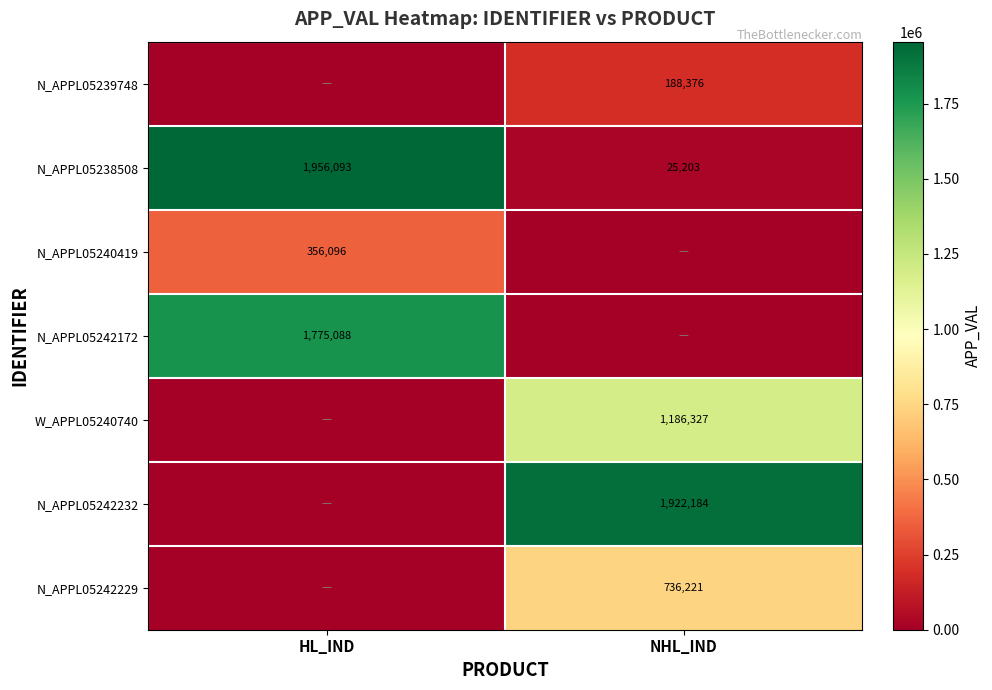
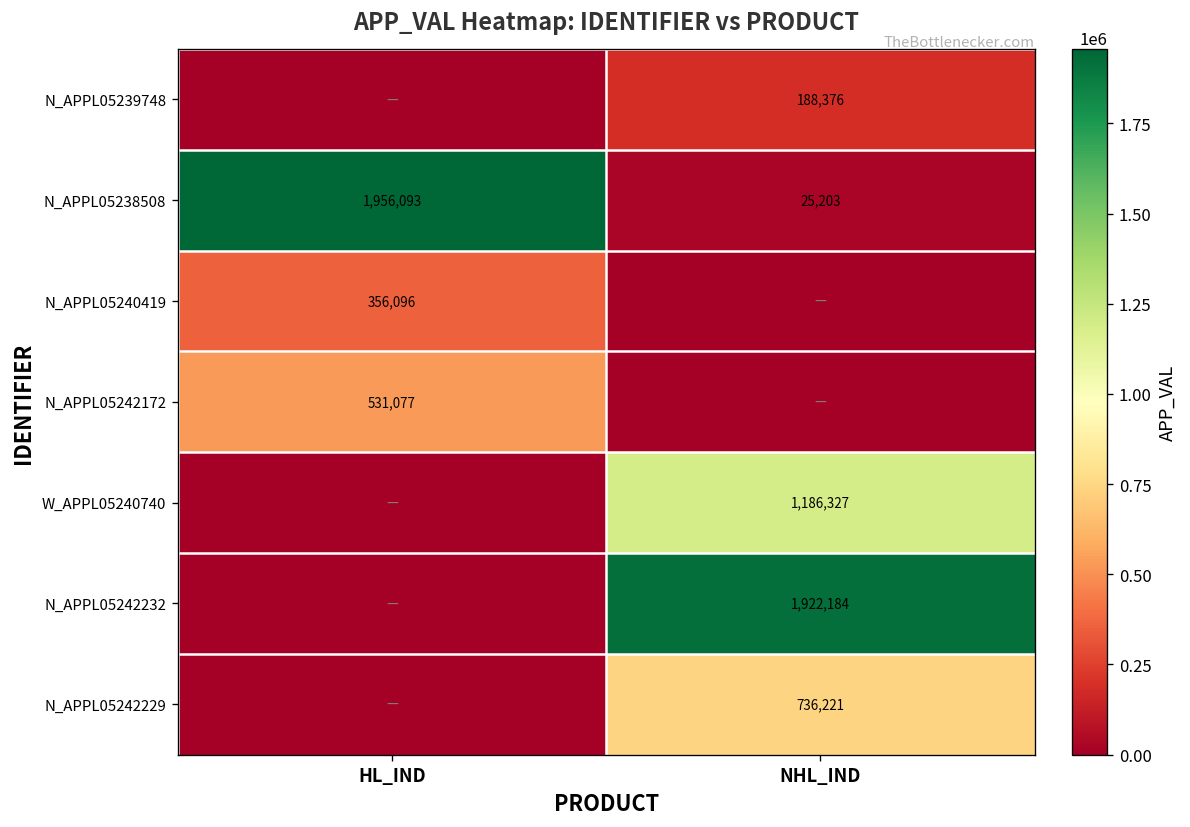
N_APPL05242172, HL_IND: 1,775,088 -> 531,077
